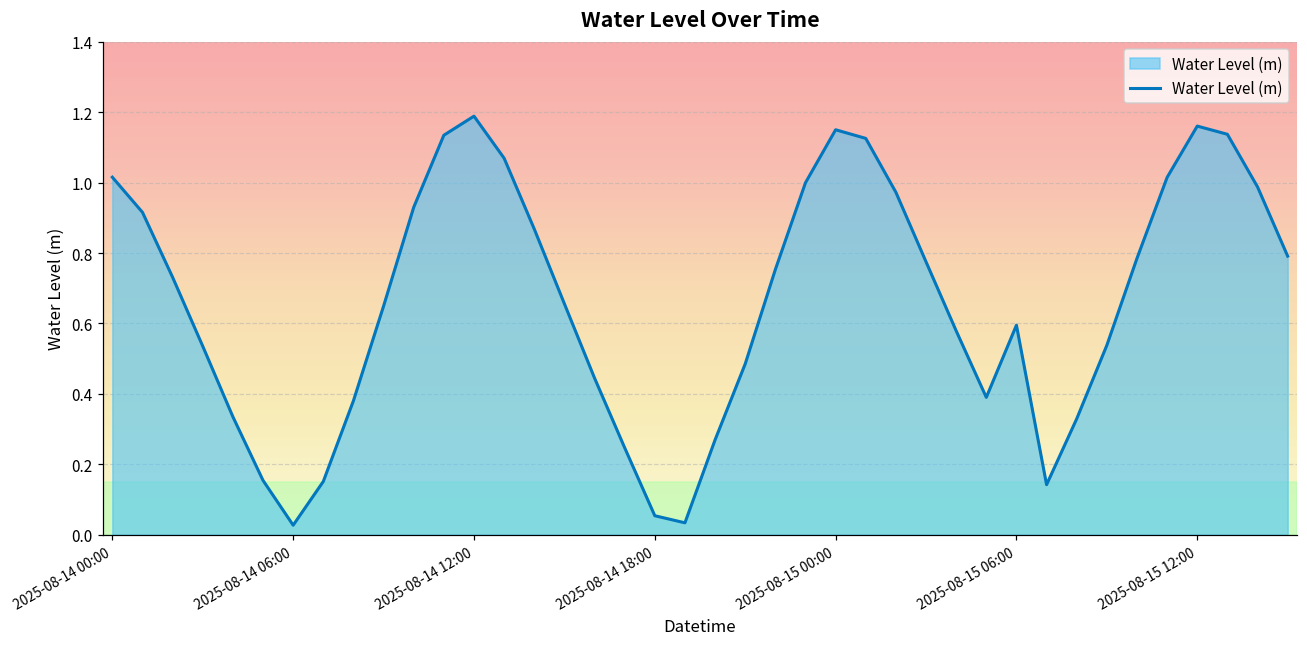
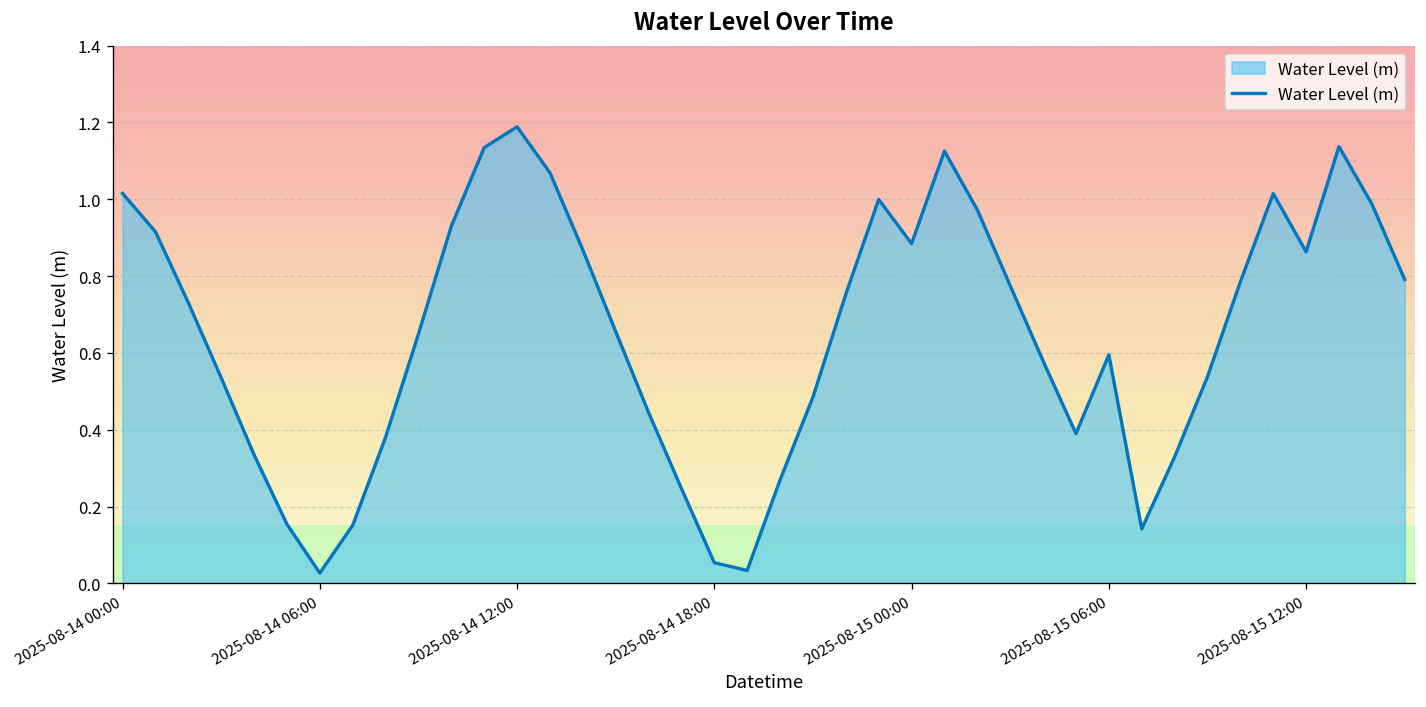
2025-08-15 00:00: 1.15 -> 0.88
2025-08-15 12:00: 1.16 -> 0.86
